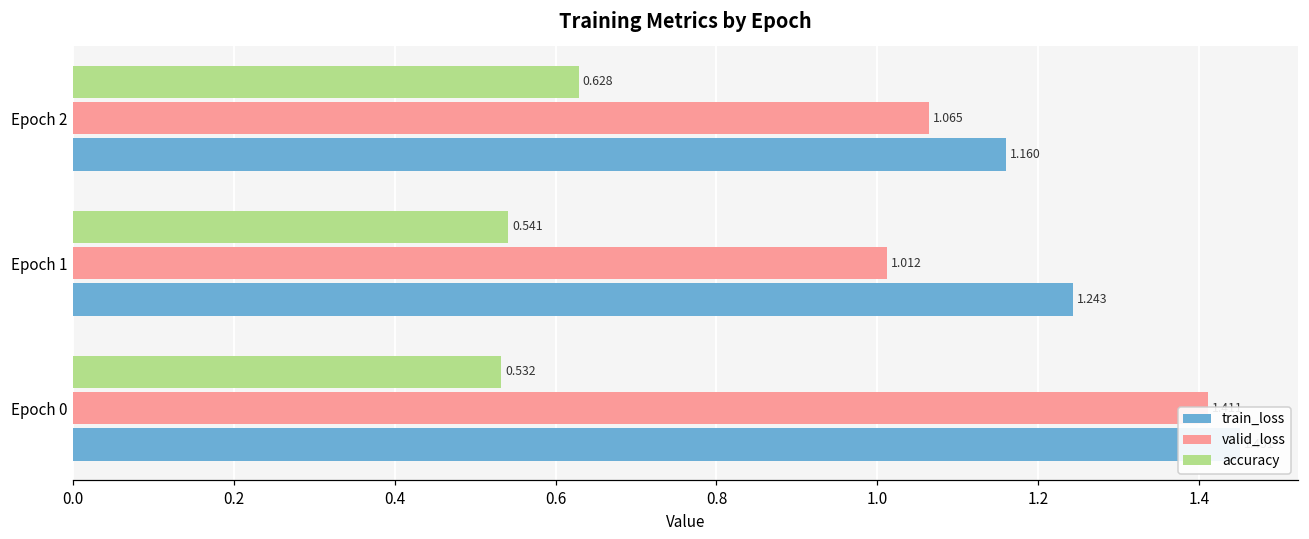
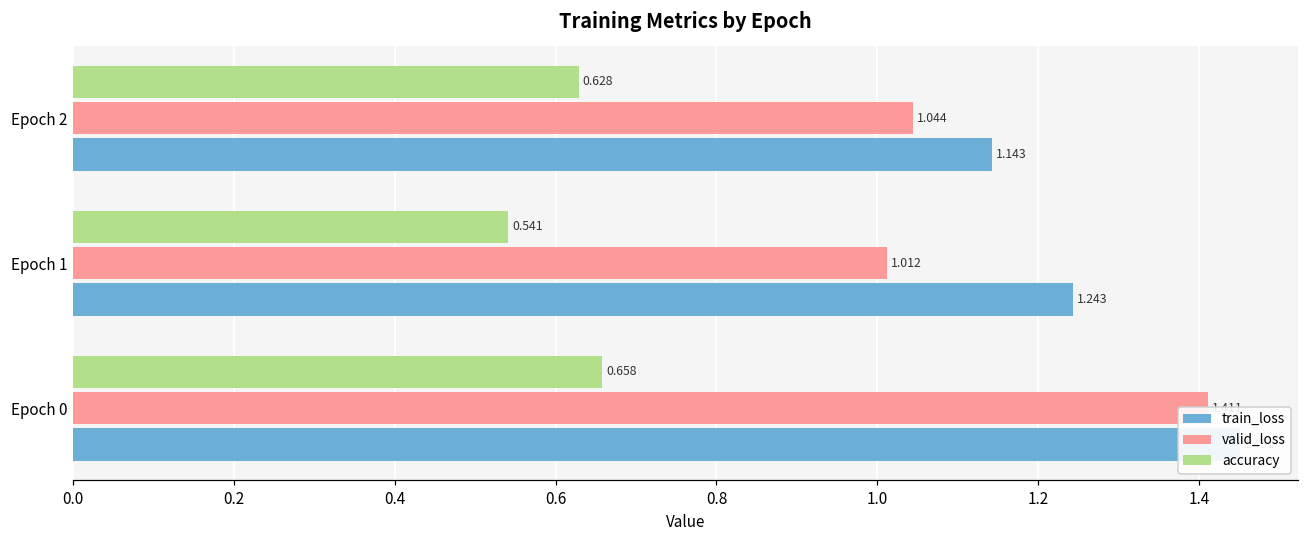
valid_loss, Epoch 2: 1.065 -> 1.044
train_loss, Epoch 2: 1.160 -> 1.143
accuracy, Epoch 0: 0.532 -> 0.658
